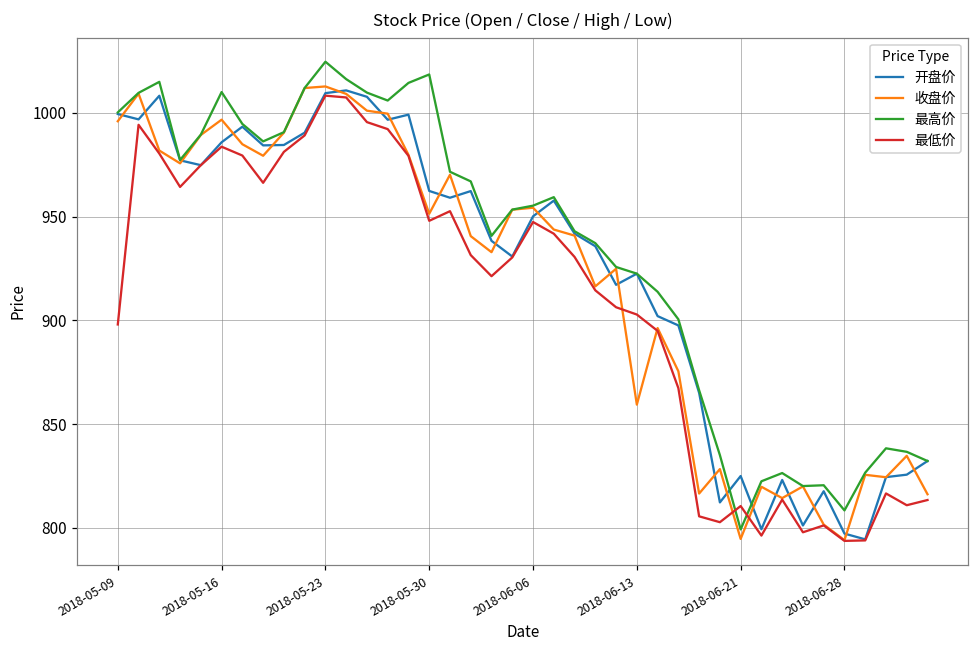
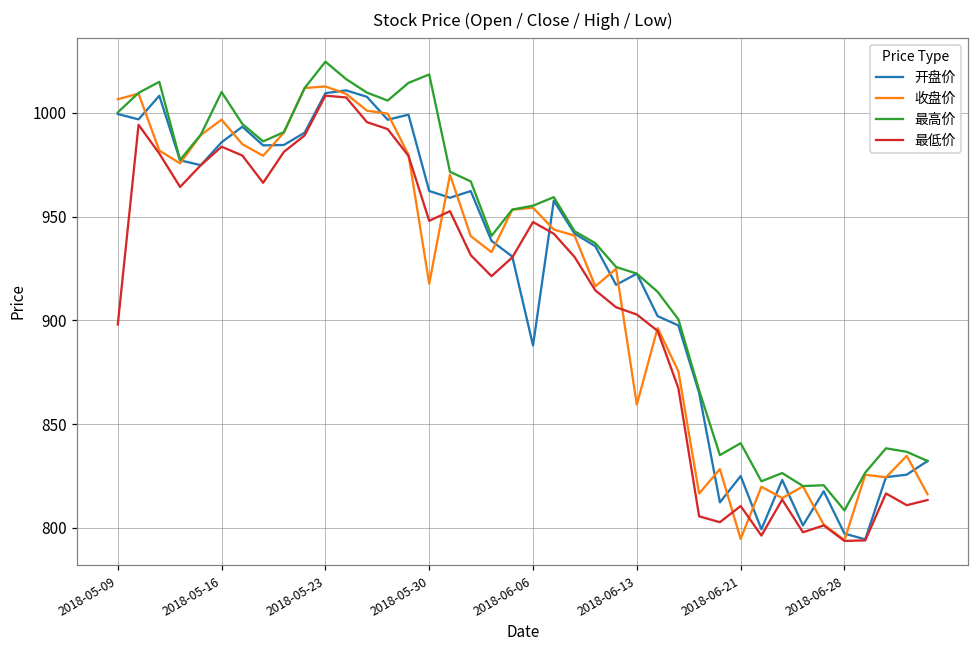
收盘价, 2018-05-09: 996 -> 1007
收盘价, 2018-05-30: 951 -> 918
开盘价, 2018-06-06: 950 -> 888
最高价, 2018-06-21: 799 -> 841
